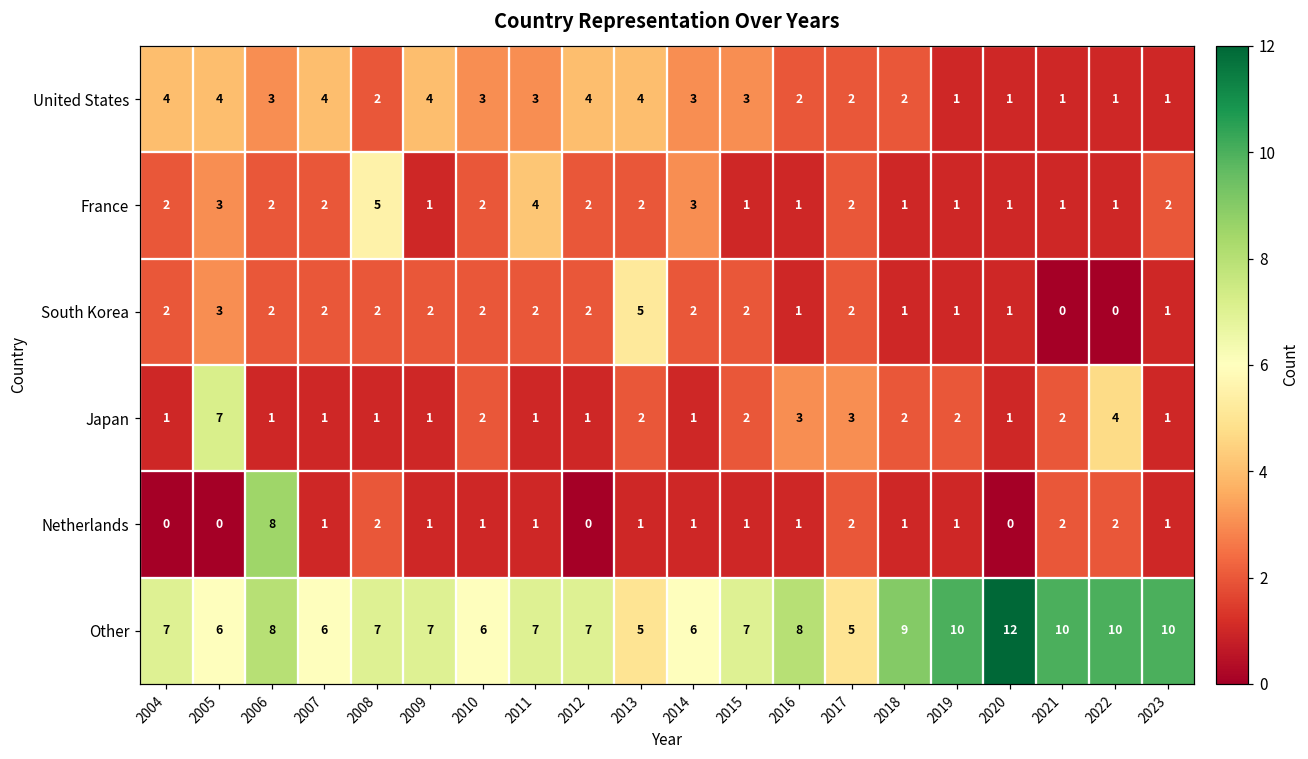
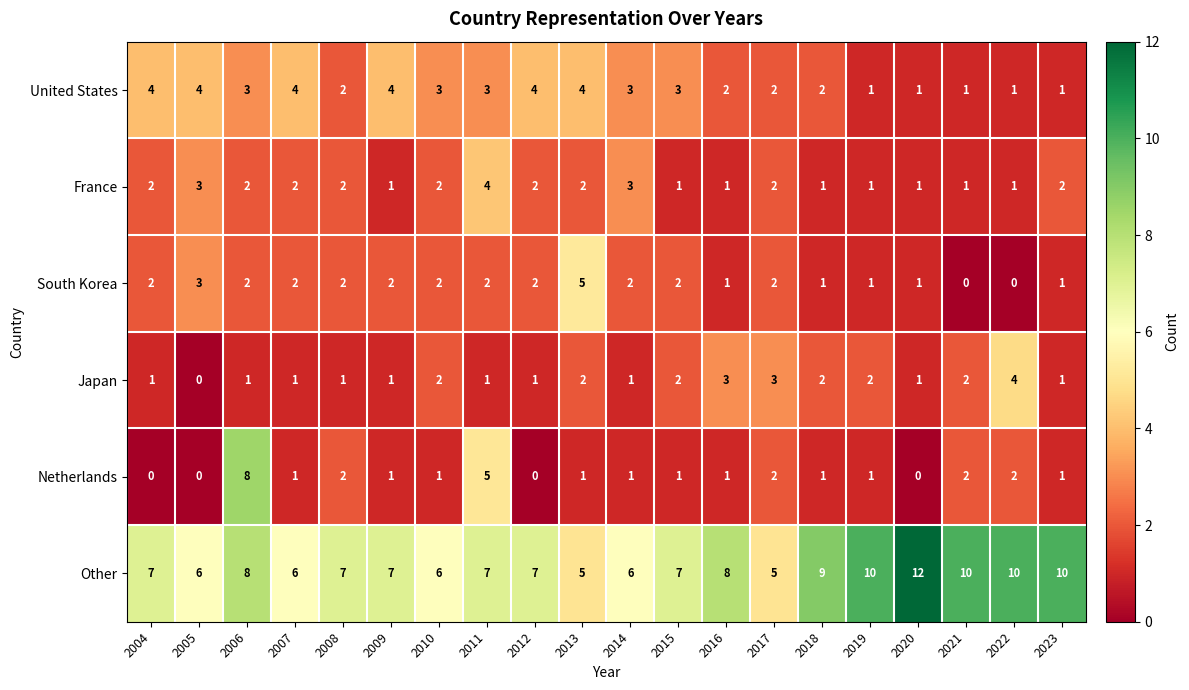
France, 2008: 5 -> 2
Japan, 2005: 7 -> 0
Netherlands, 2011: 1 -> 5
